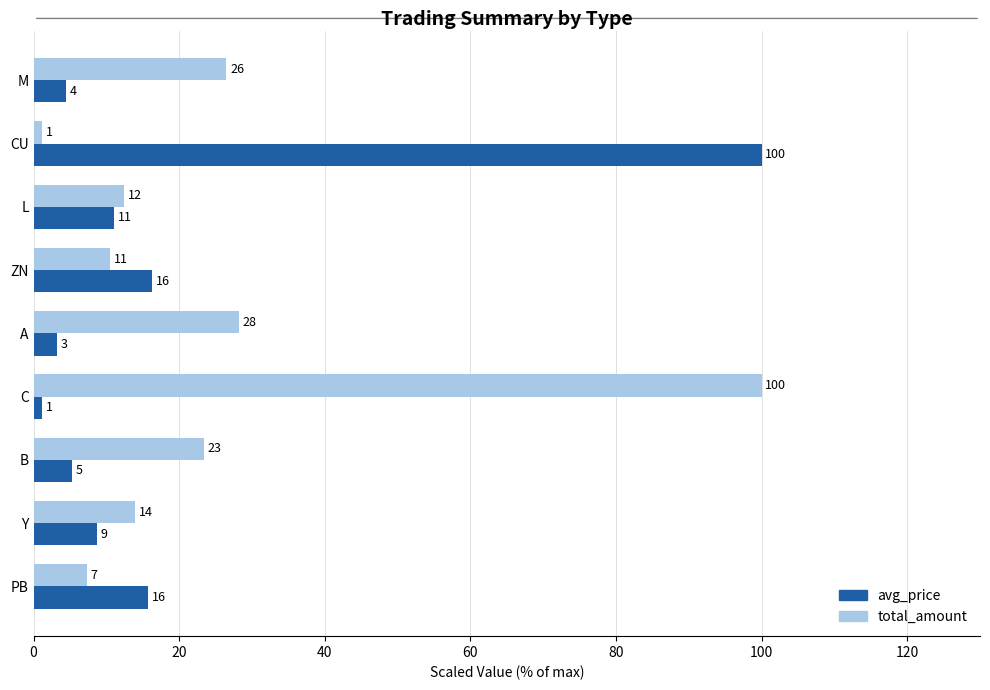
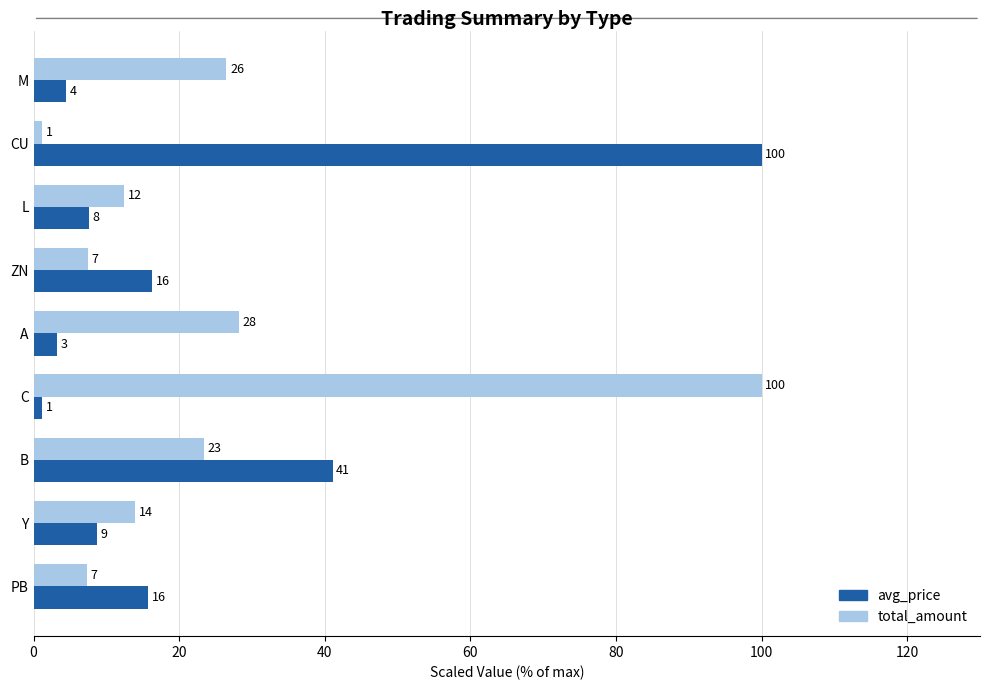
avg_price, L: 11 -> 8
total_amount, ZN: 11 -> 7
avg_price, B: 5 -> 41
